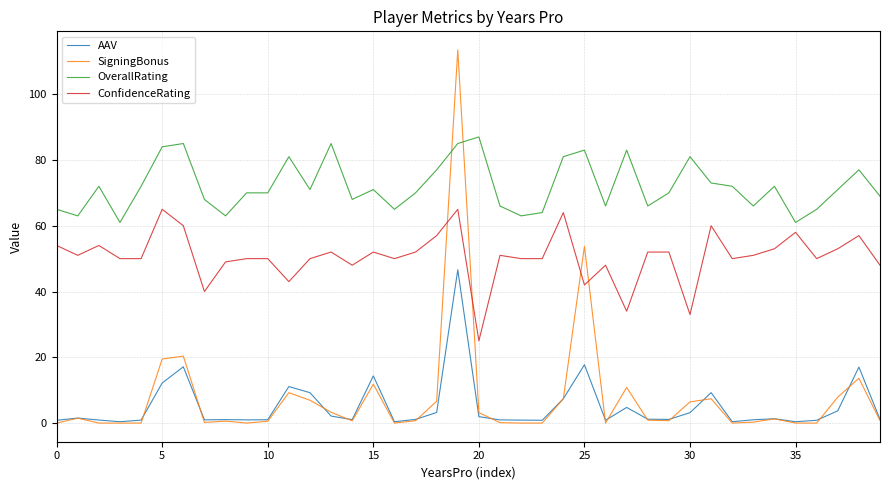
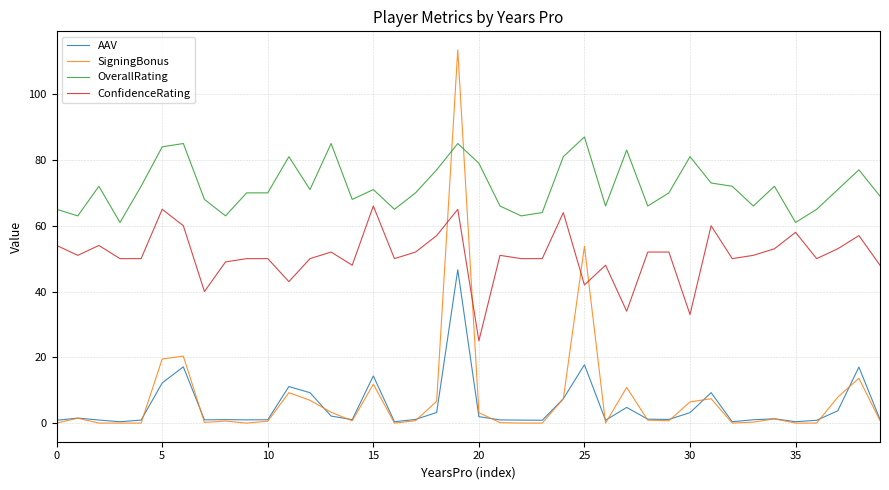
ConfidenceRating, 15: 52 -> 66
OverallRating, 20: 87 -> 79
OverallRating, 25: 83 -> 87
